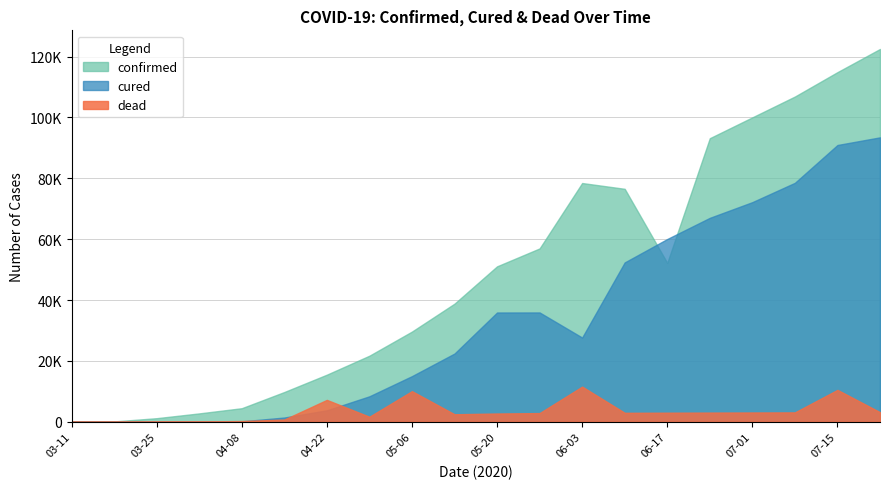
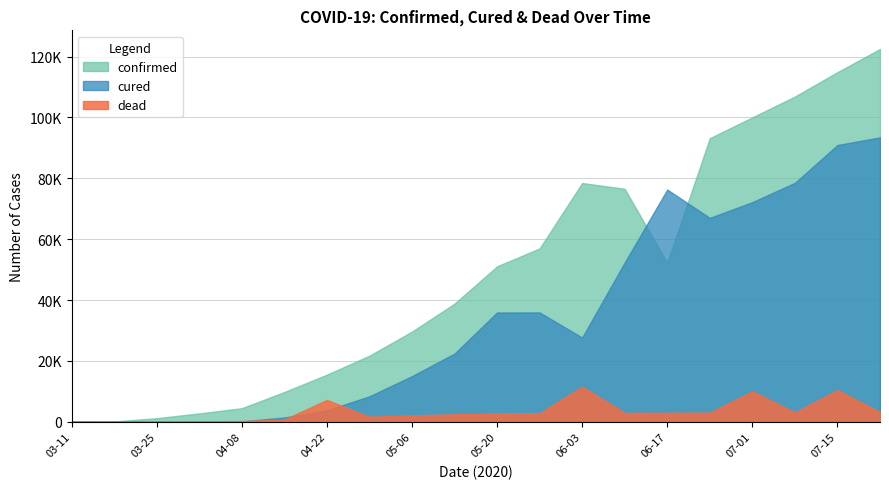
dead, 05-06: 10000 -> 2000
cured, 06-17: 60000 -> 76000
dead, 07-01: 3000 -> 10000
